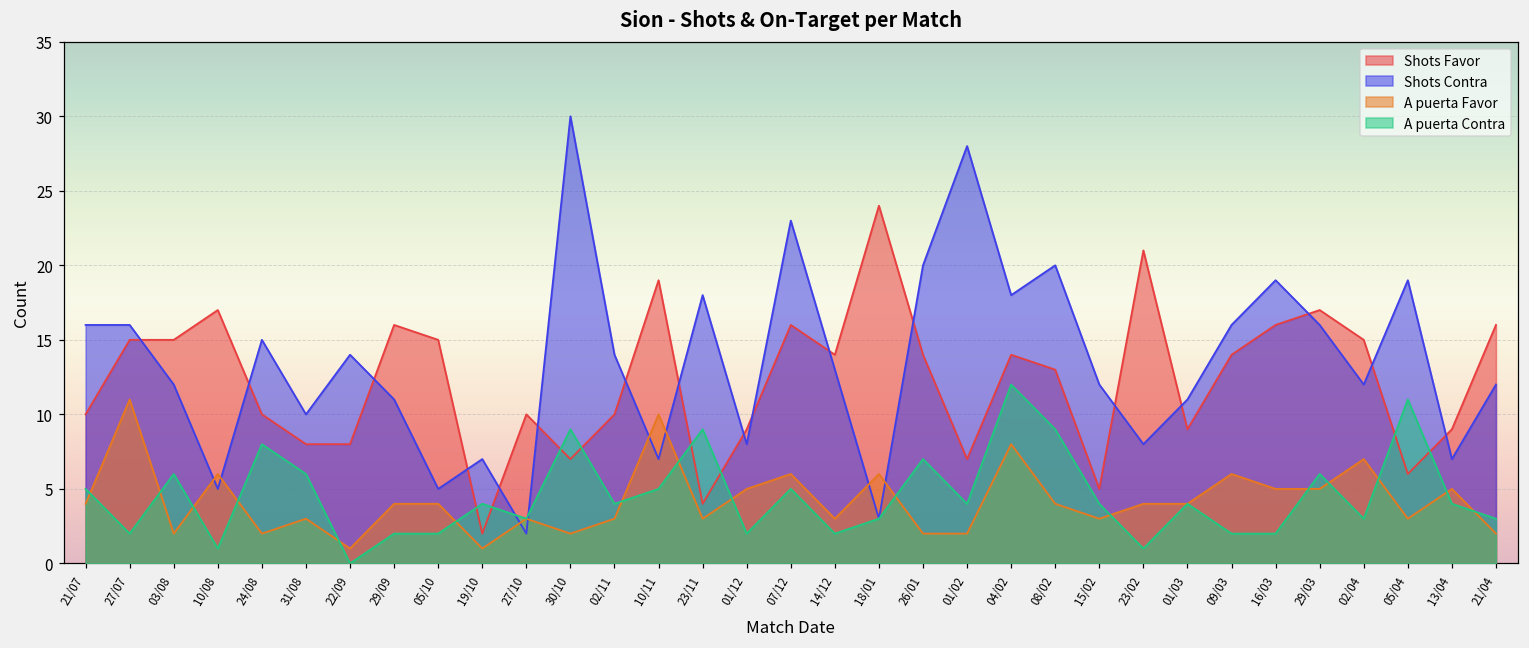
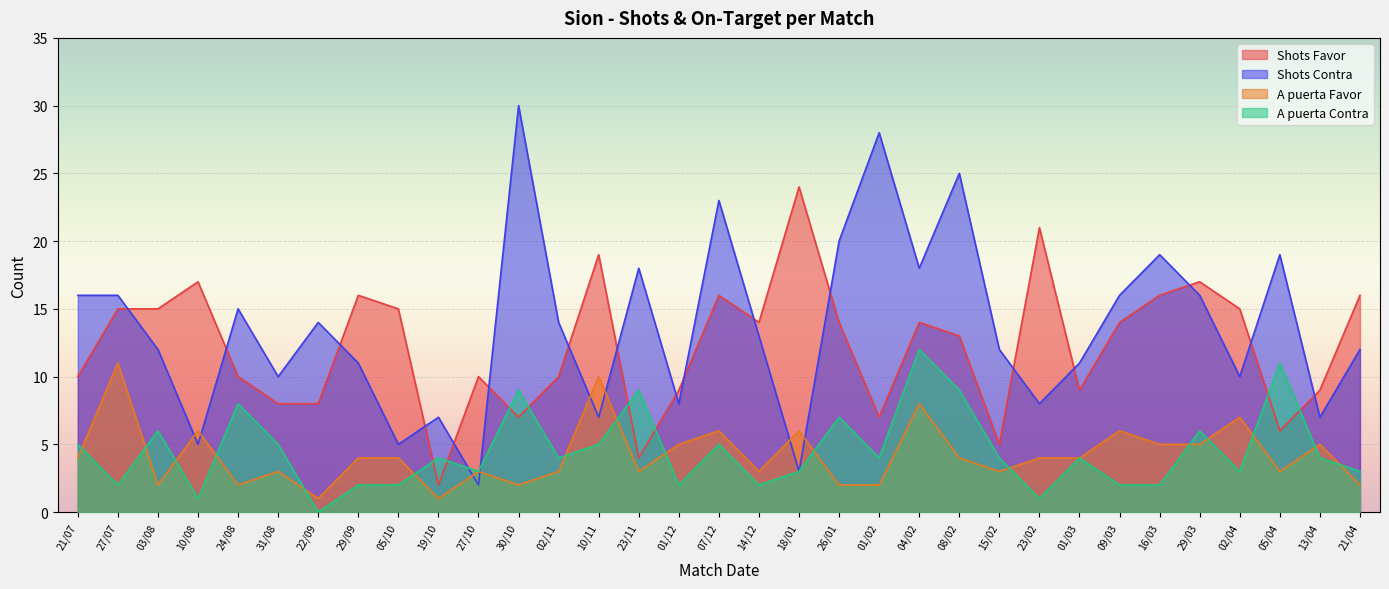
A puerta Contra, 31/08: 6 -> 5
Shots Contra, 08/02: 20 -> 25
Shots Contra, 02/04: 12 -> 10
